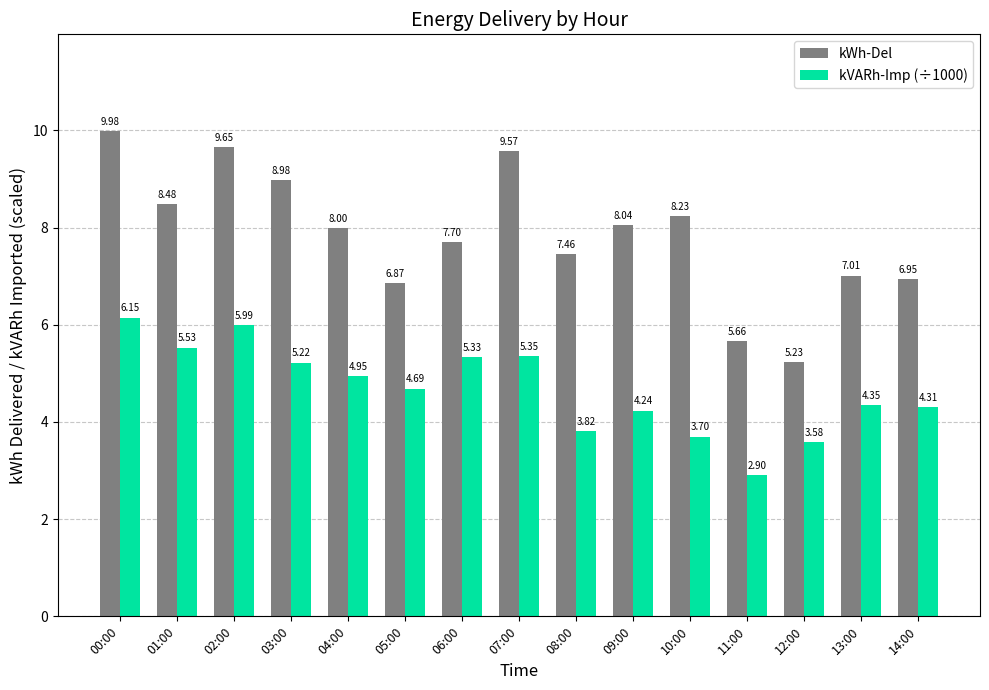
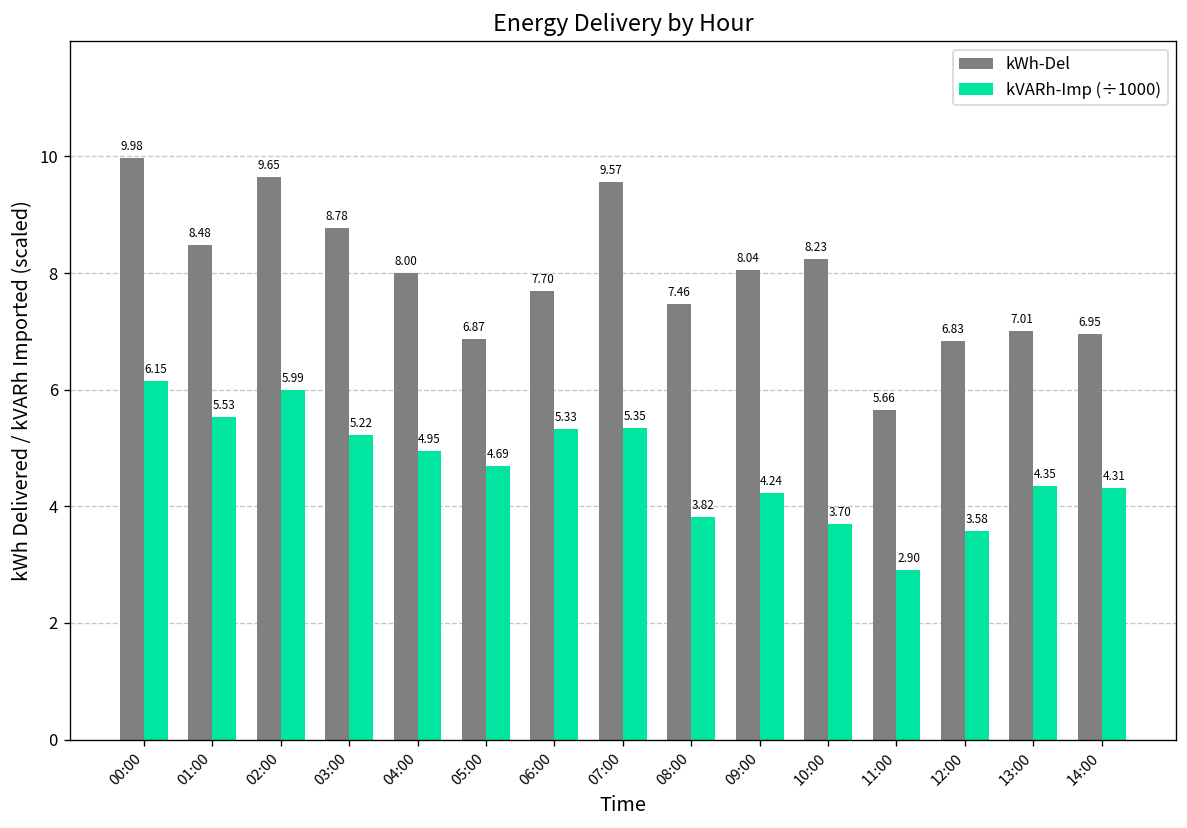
kWh-Del, 03:00: 8.98 -> 8.78
kWh-Del, 12:00: 5.23 -> 6.83
